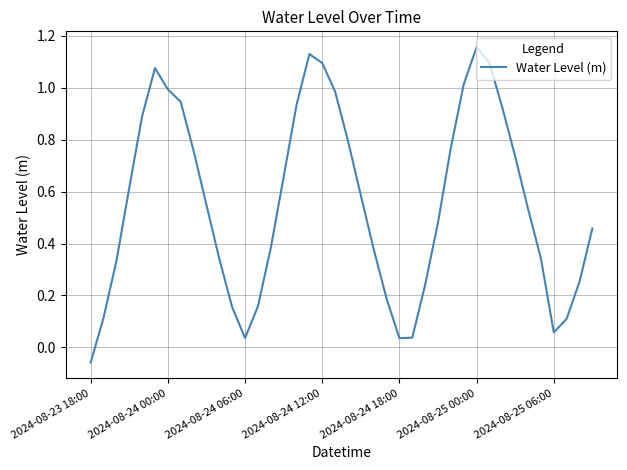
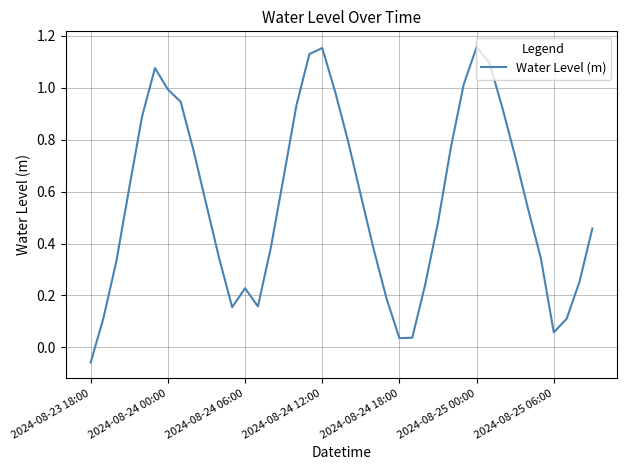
2024-08-24 06:00: 0.04 -> 0.23
2024-08-24 12:00: 1.09 -> 1.15
